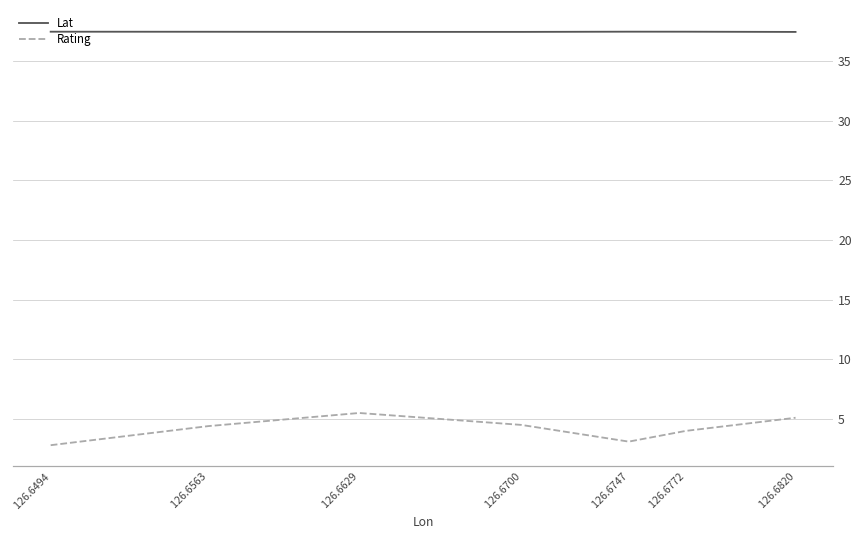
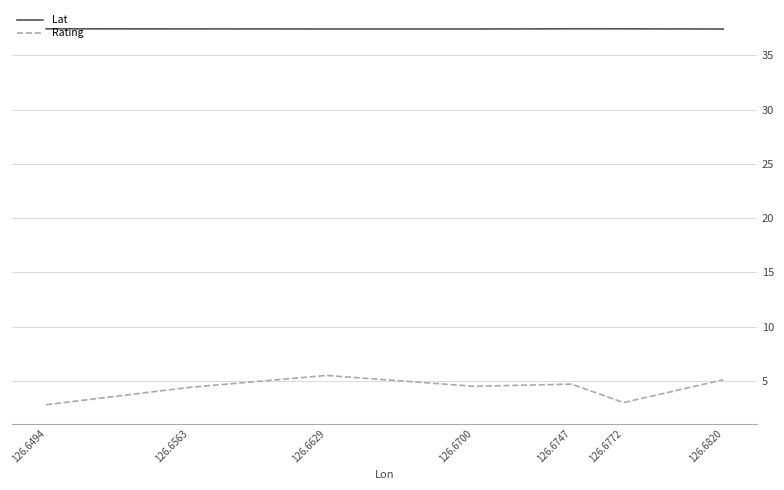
Rating, 126.6747: 3.1 -> 4.7
Rating, 126.6772: 4 -> 3
